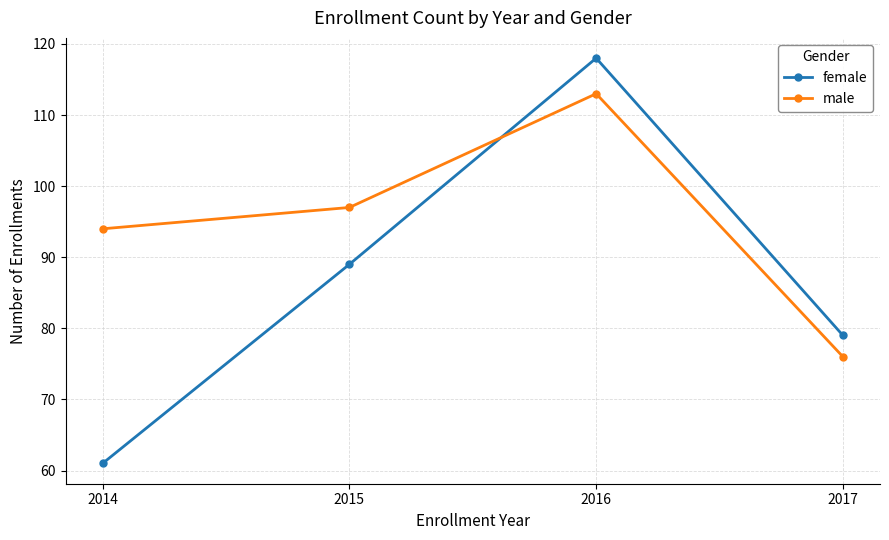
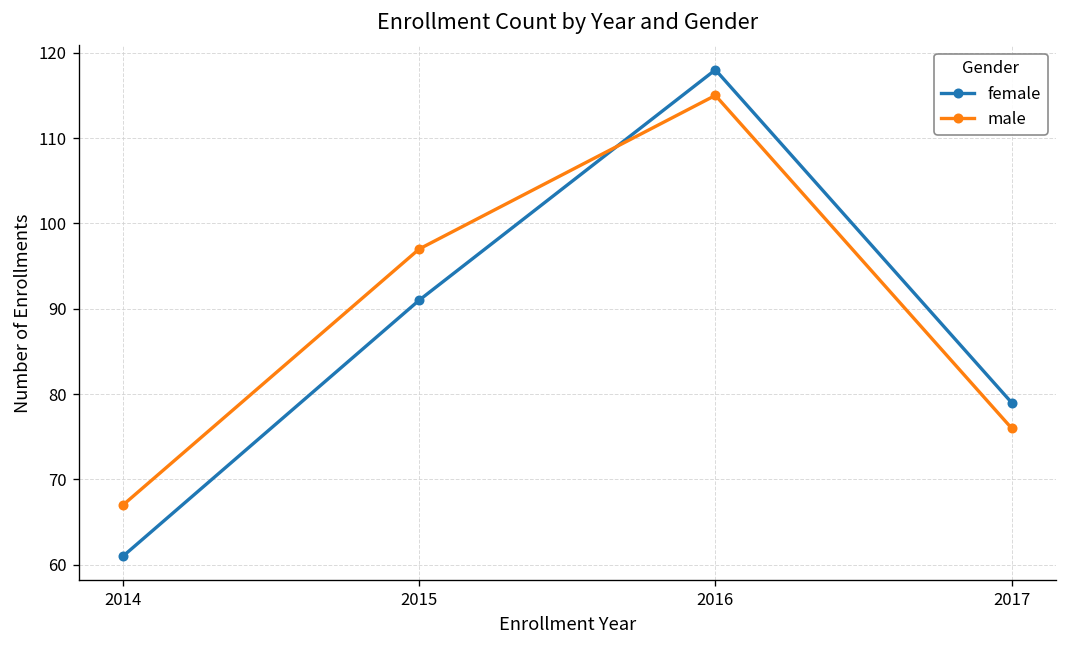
male, 2014: 94 -> 67
female, 2015: 89 -> 91
male, 2016: 113 -> 115
